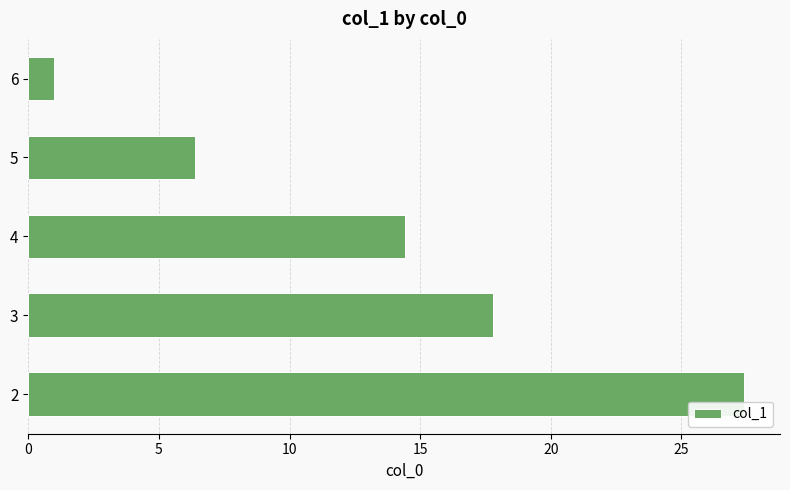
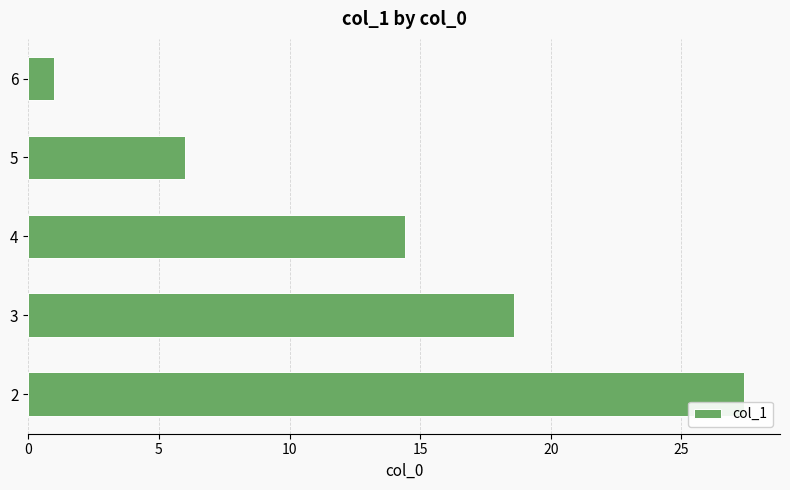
5: 6.4 -> 6.0
3: 17.8 -> 18.6
